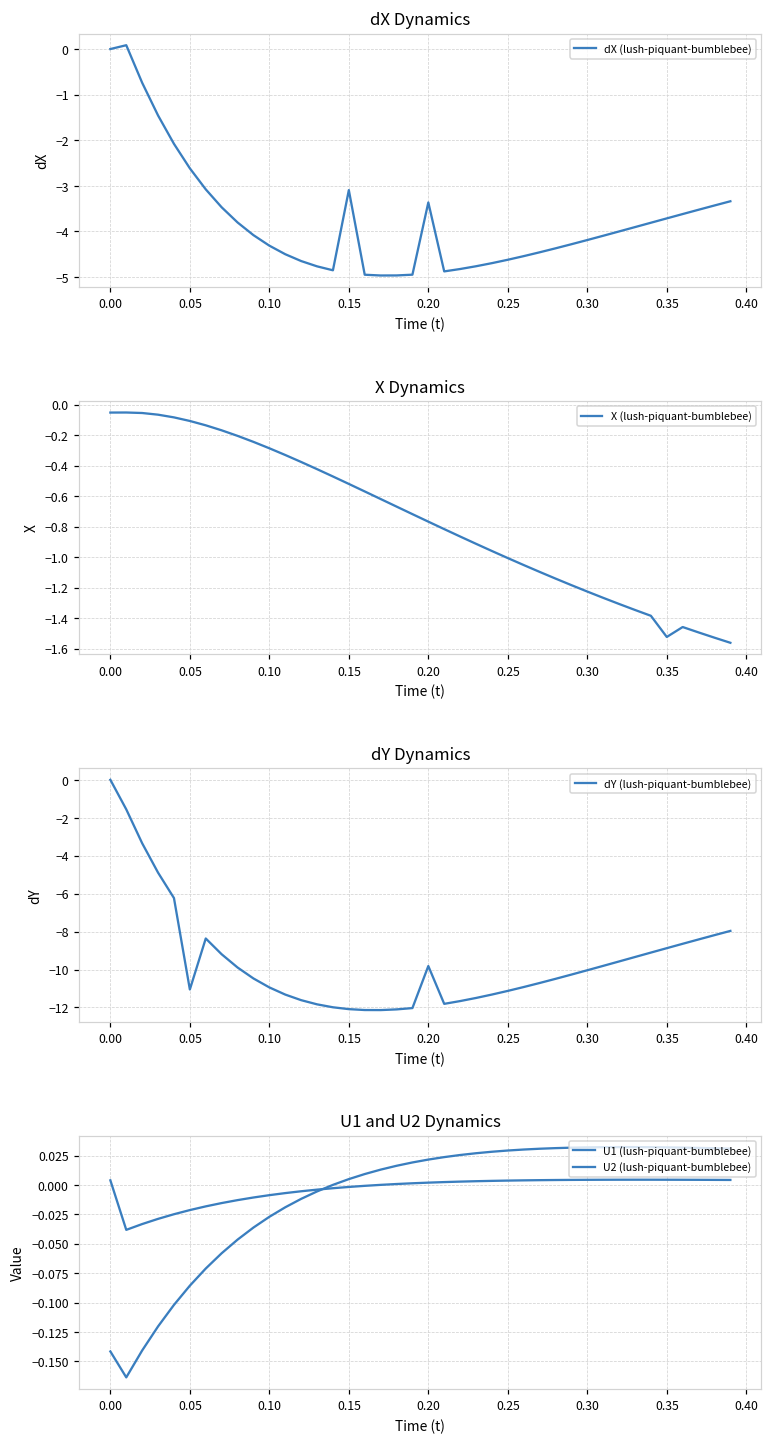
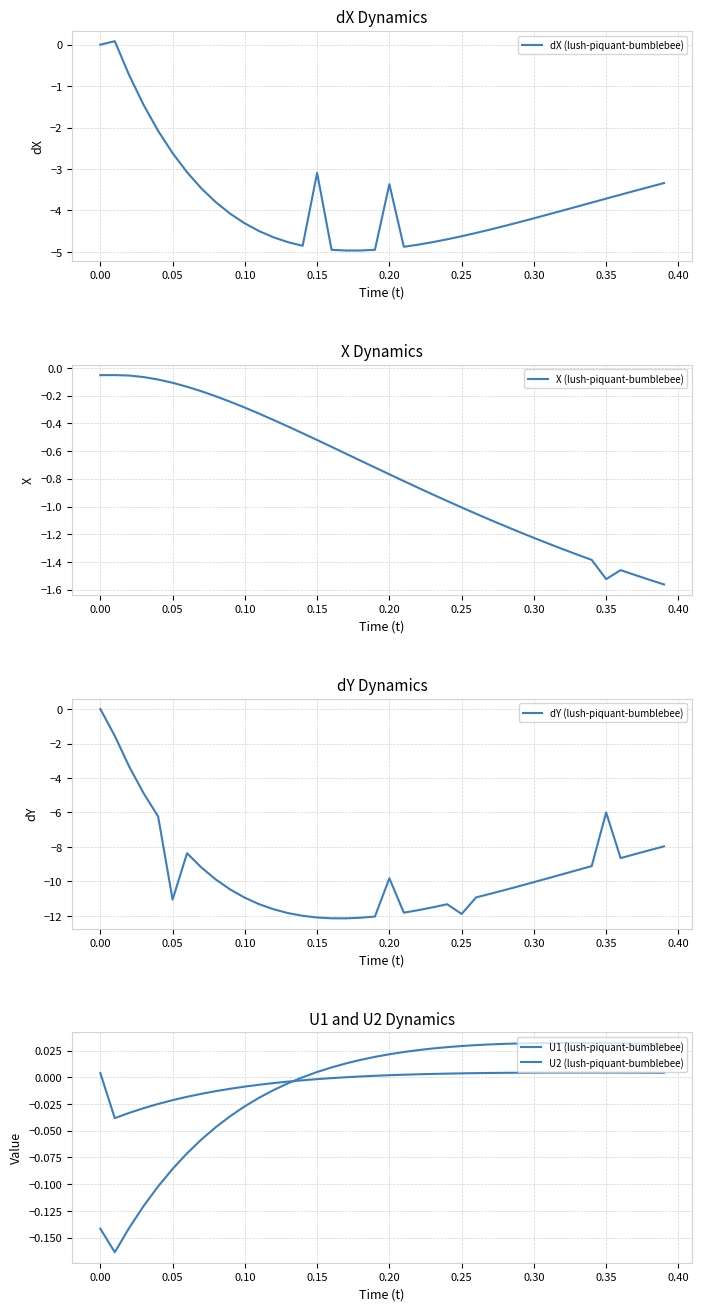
dY Dynamics, 0.25: -11.1 -> -11.9
dY Dynamics, 0.35: -8.9 -> -6.0
